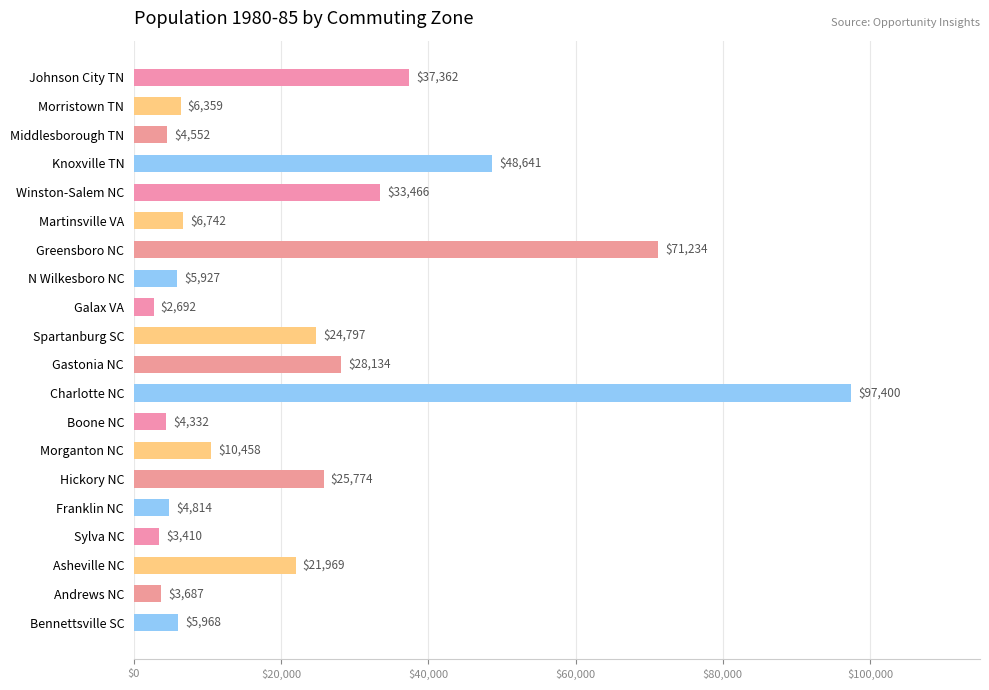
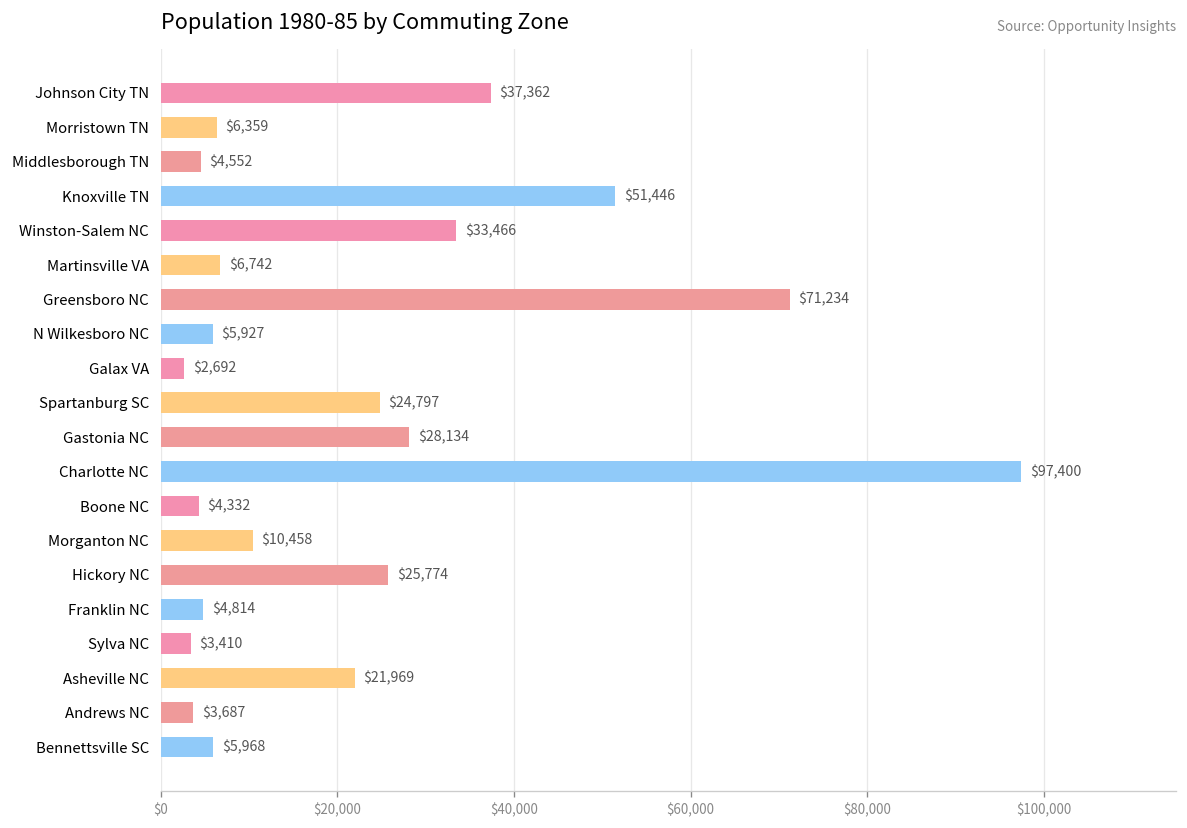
Knoxville TN: $48,641 -> $51,446
